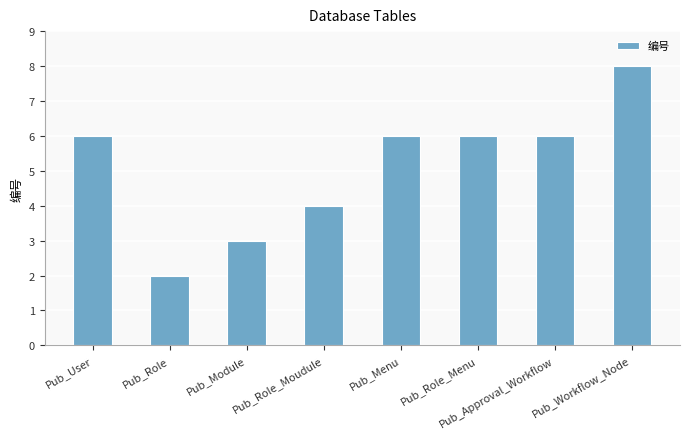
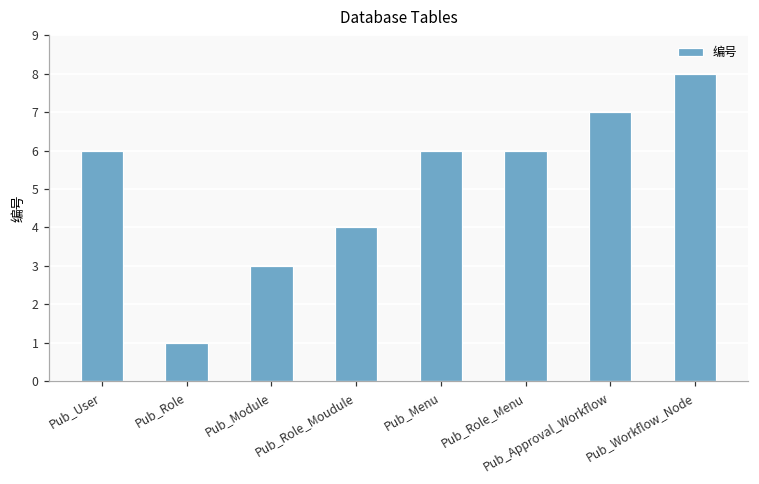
Pub_Role: 2 -> 1
Pub_Approval_Workflow: 6 -> 7
